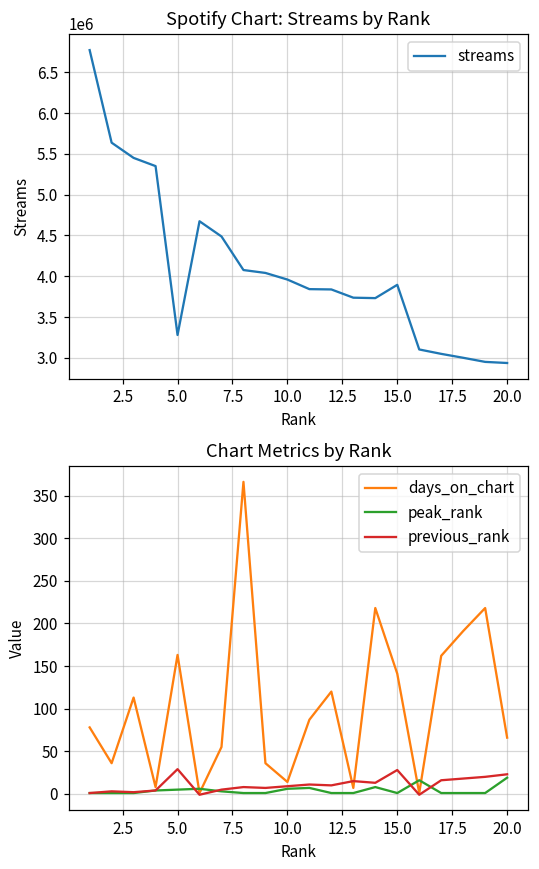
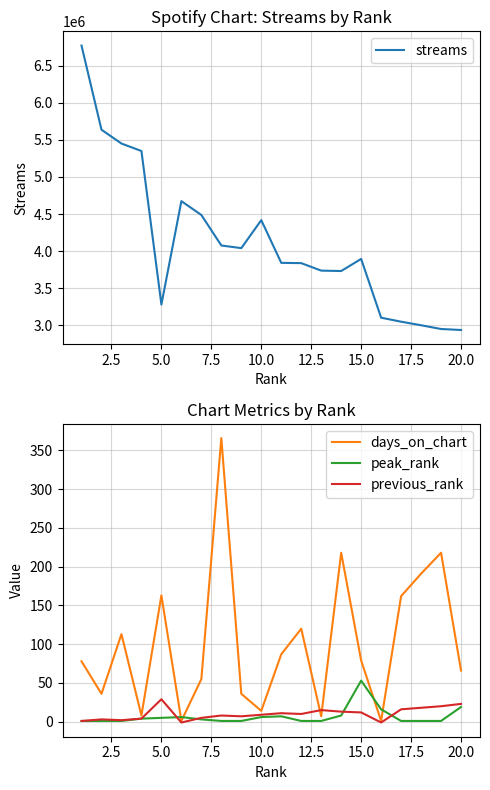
Spotify Chart: Streams by Rank, 10.0: 4000000 -> 4400000
Chart Metrics by Rank, days_on_chart, 15.0: 140 -> 80
Chart Metrics by Rank, peak_rank, 15.0: 0 -> 50
Chart Metrics by Rank, previous_rank, 15.0: 30 -> 10
